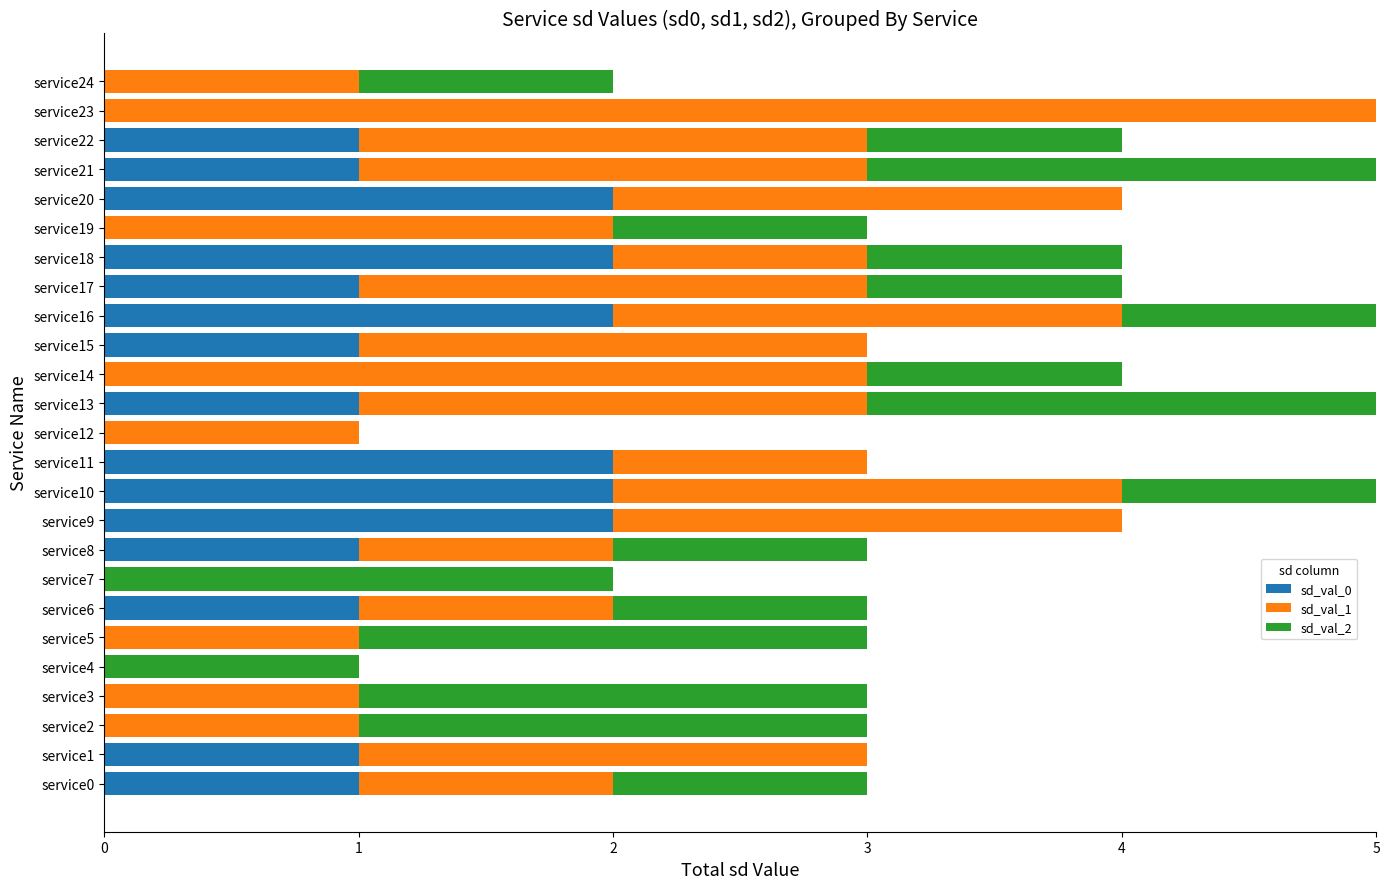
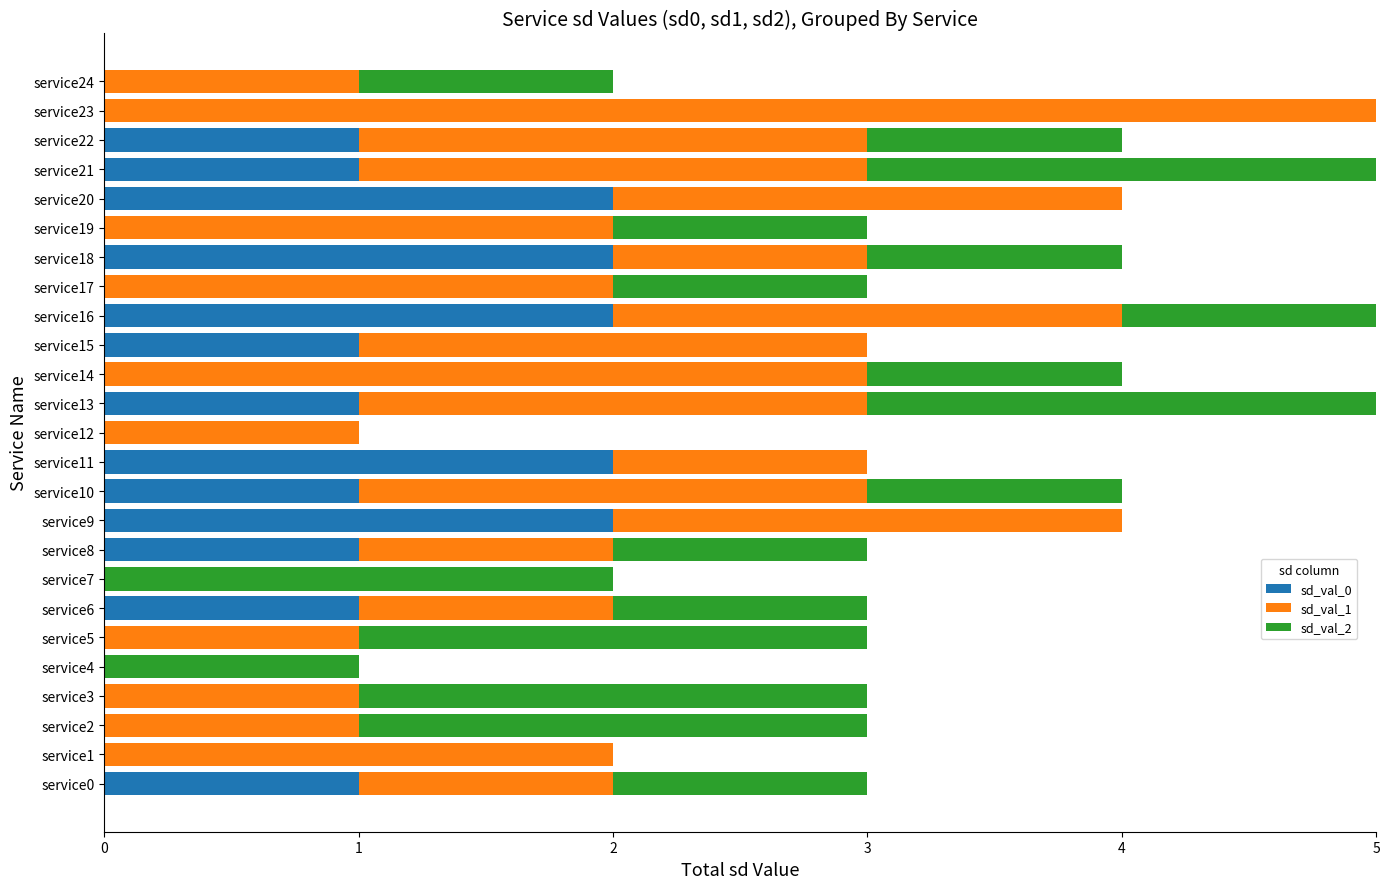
sd_val_0, service17: 1 -> 0
sd_val_0, service10: 2 -> 1
sd_val_0, service1: 1 -> 0
